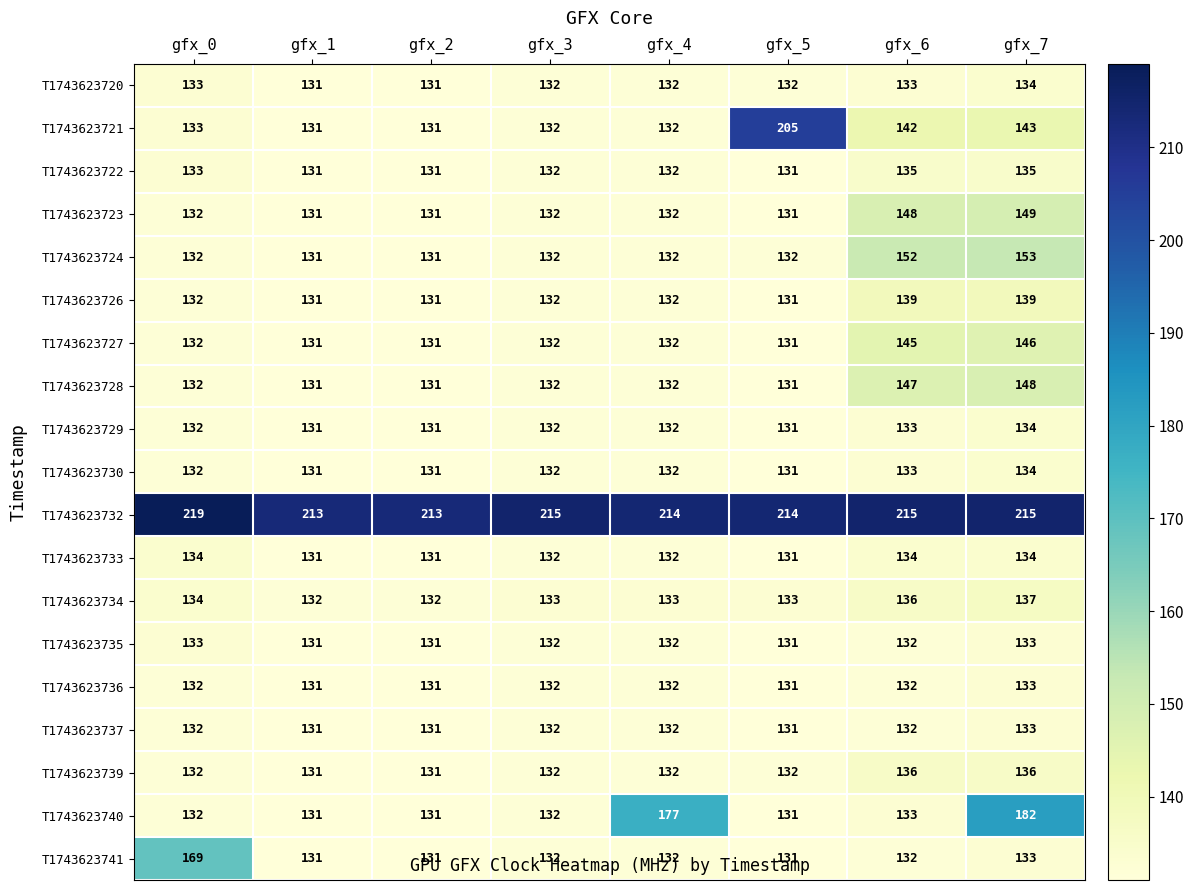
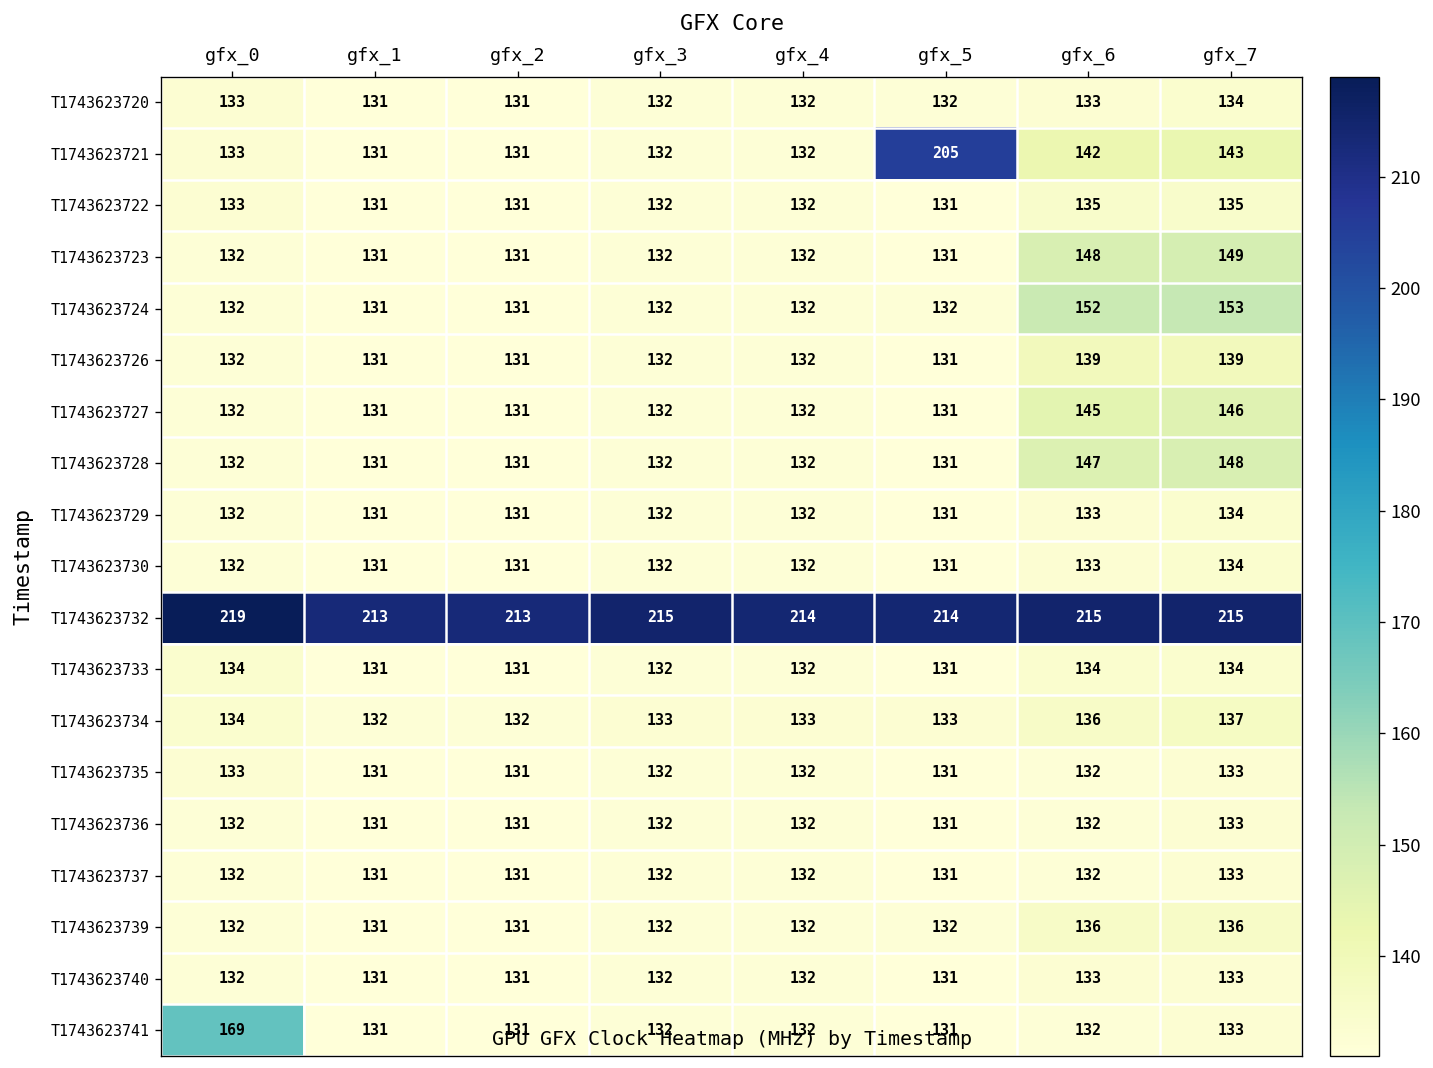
T1743623740, gfx_4: 177 -> 132
T1743623740, gfx_7: 182 -> 133
